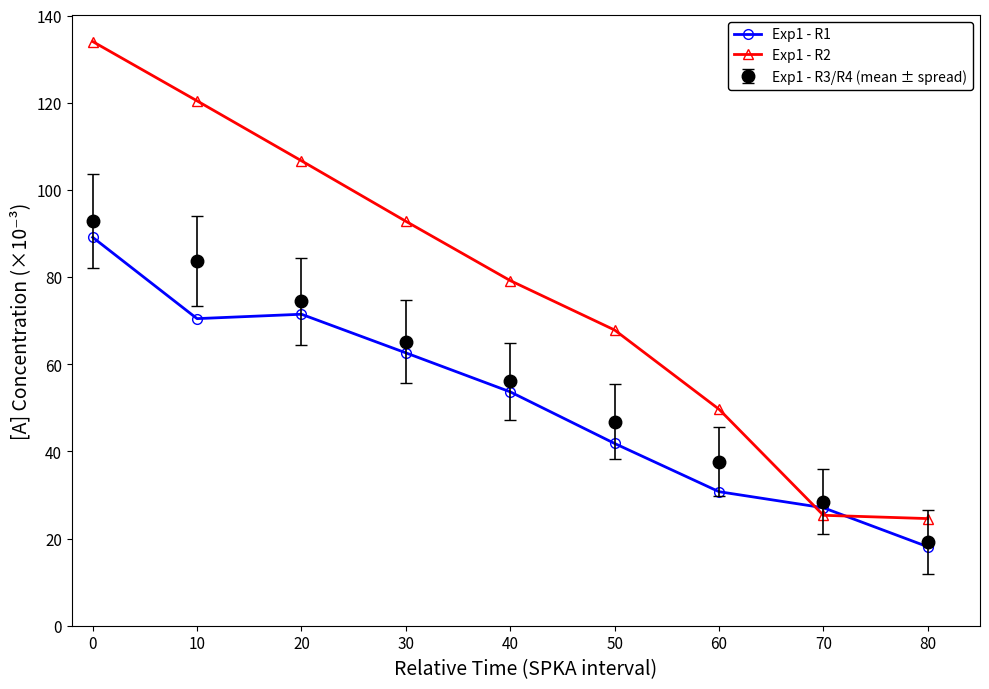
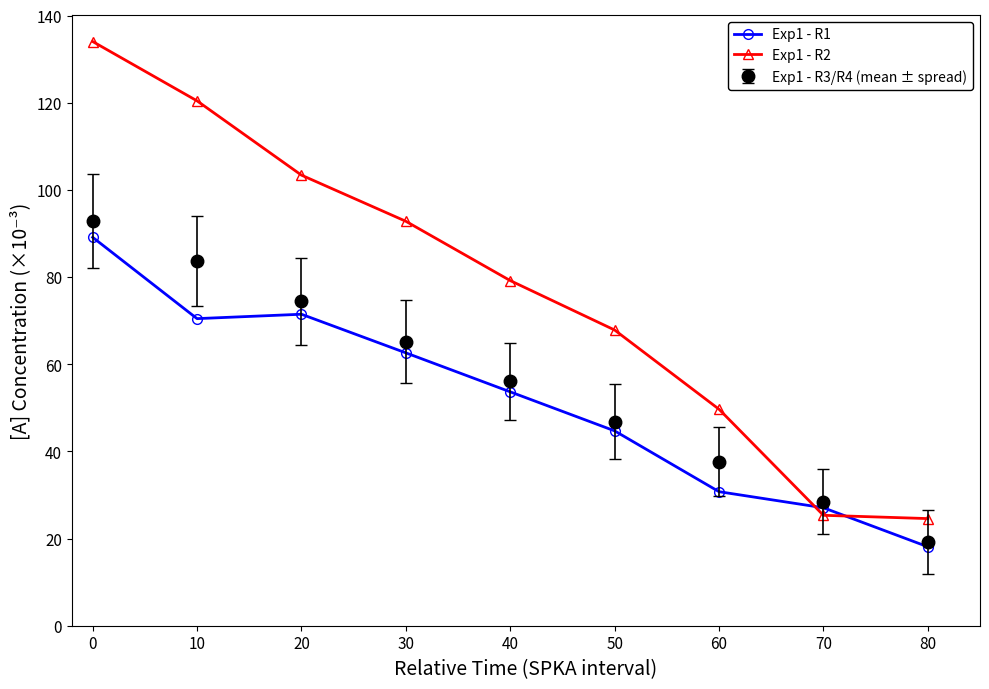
Exp1 - R2, 20: 107 -> 103
Exp1 - R1, 50: 42 -> 45
